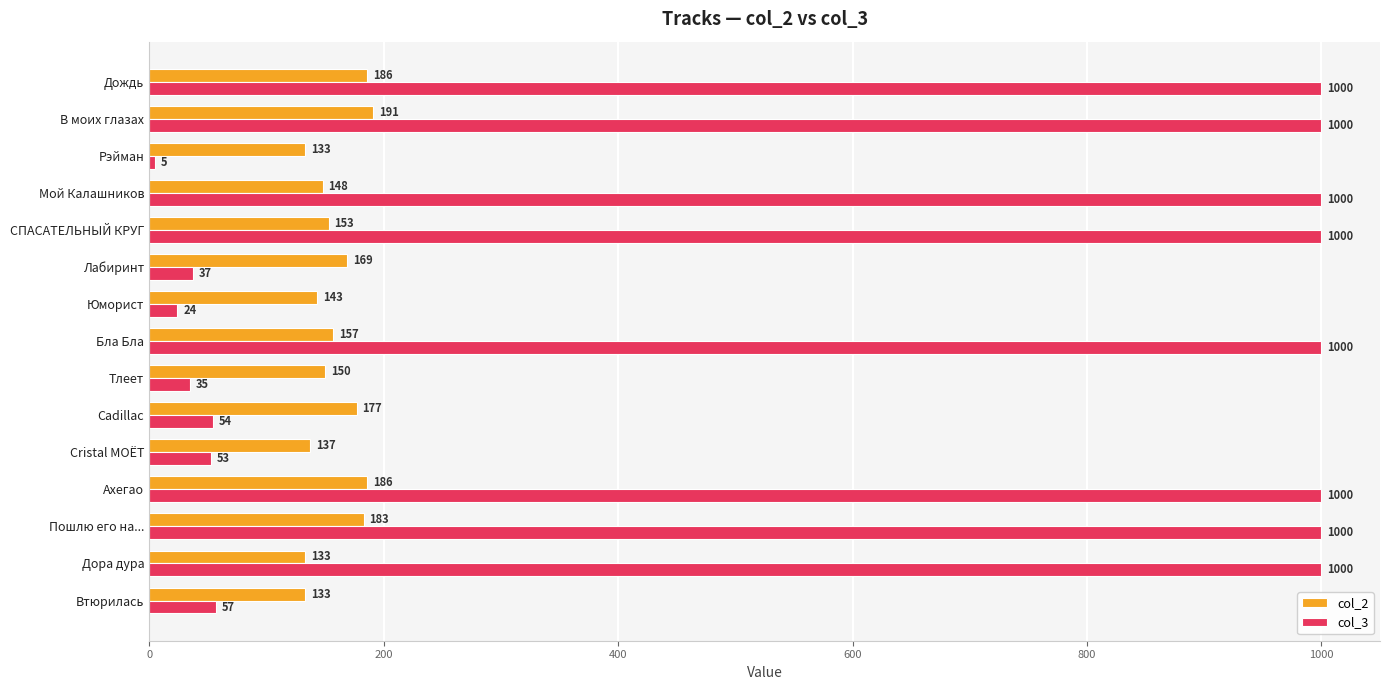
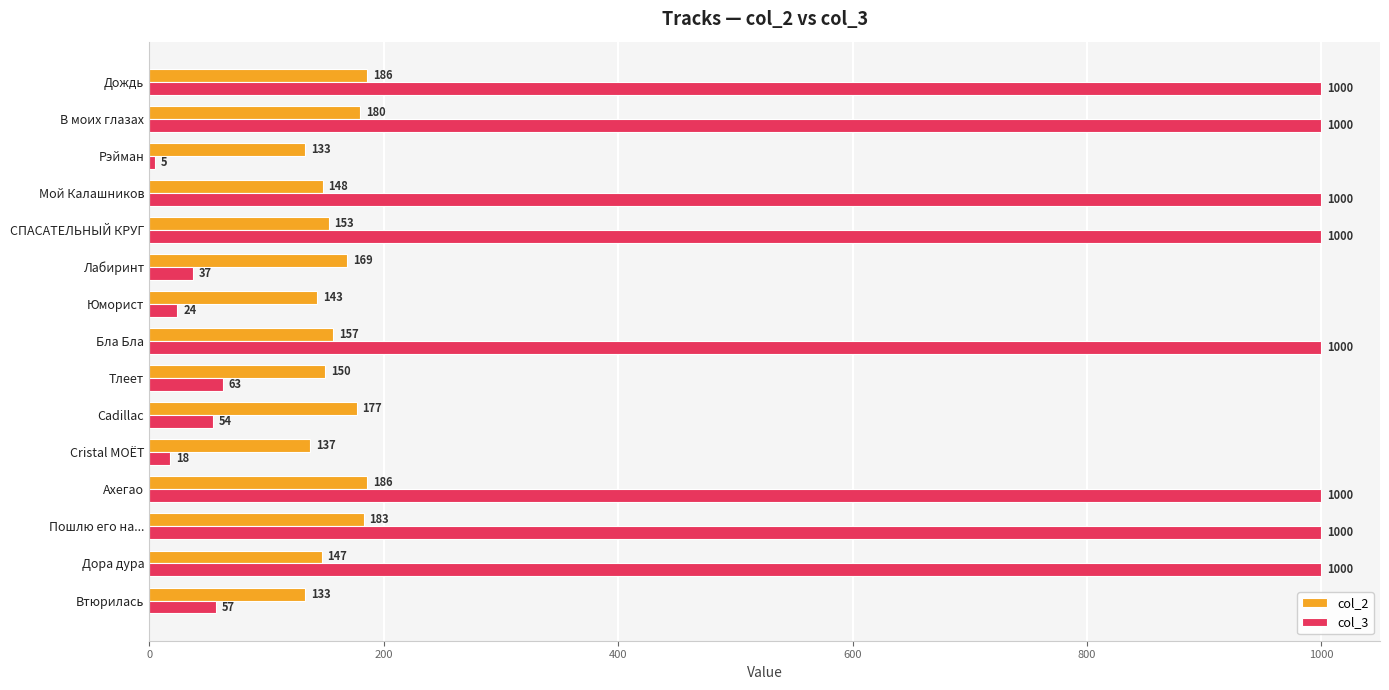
col_2, В моих глазах: 191 -> 180
col_3, Тлеет: 35 -> 63
col_3, Cristal МОЁТ: 53 -> 18
col_2, Дора дура: 133 -> 147
